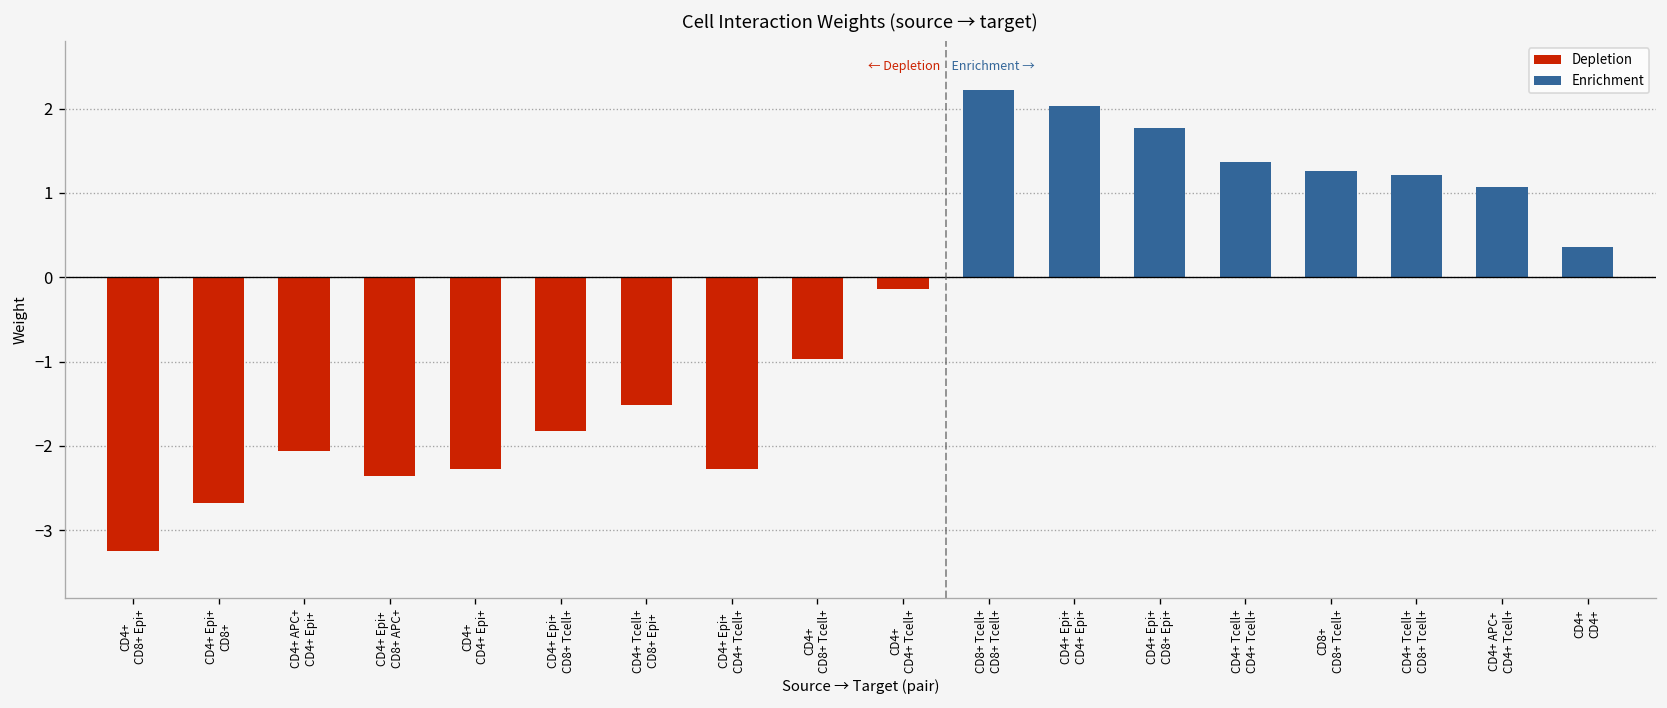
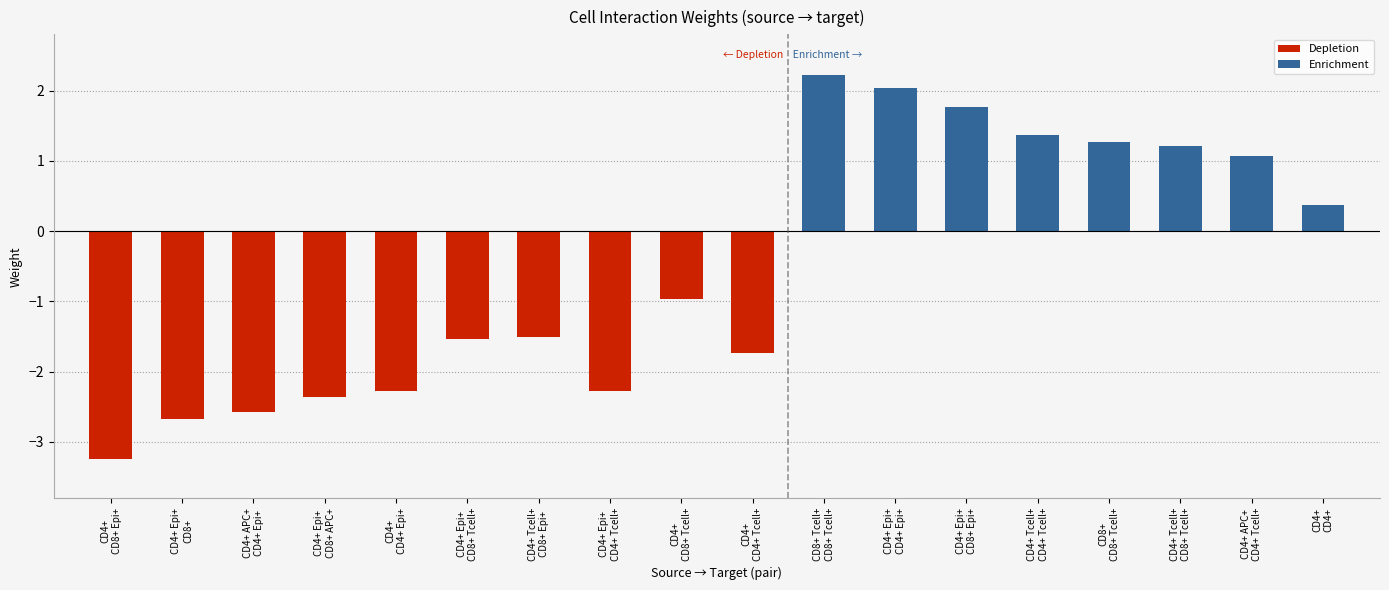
Depletion, CD4+ APC+ CD4+ Epi+: -2.1 -> -2.6
Depletion, CD4+ Epi+ CD8+ Tcell+: -1.8 -> -1.5
Depletion, CD4+ CD4+ Tcell+: -0.1 -> -1.7
